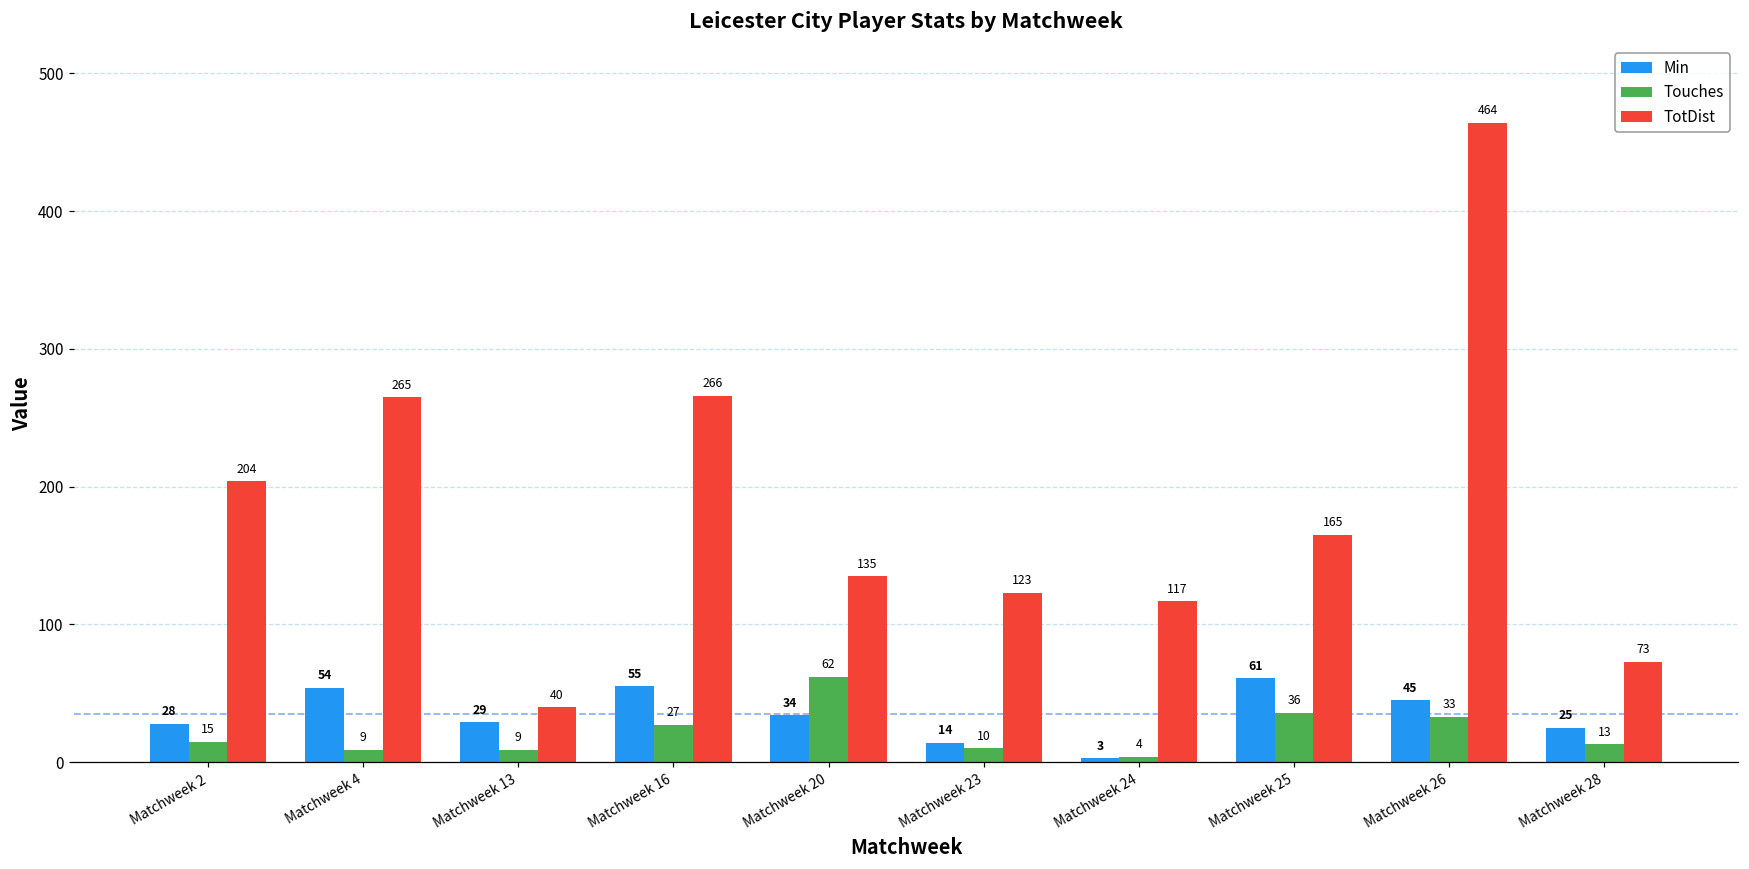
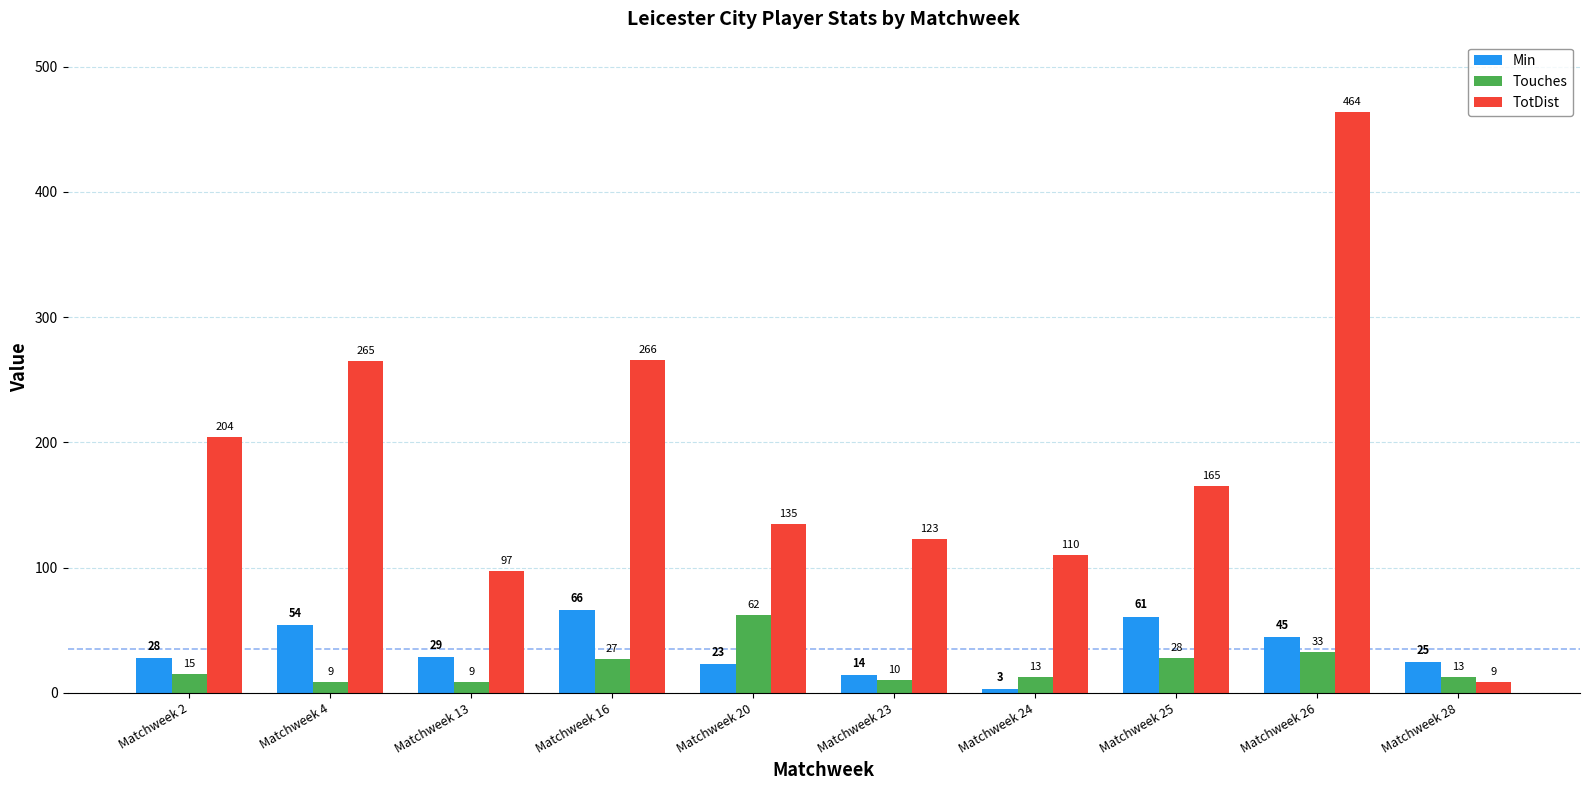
TotDist, Matchweek 13: 40 -> 97
Min, Matchweek 16: 55 -> 66
Min, Matchweek 20: 34 -> 23
Touches, Matchweek 24: 4 -> 13
TotDist, Matchweek 24: 117 -> 110
Touches, Matchweek 25: 36 -> 28
TotDist, Matchweek 28: 73 -> 9
